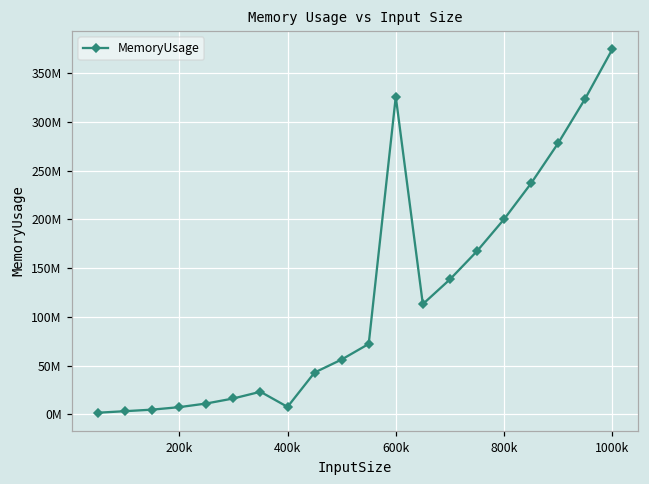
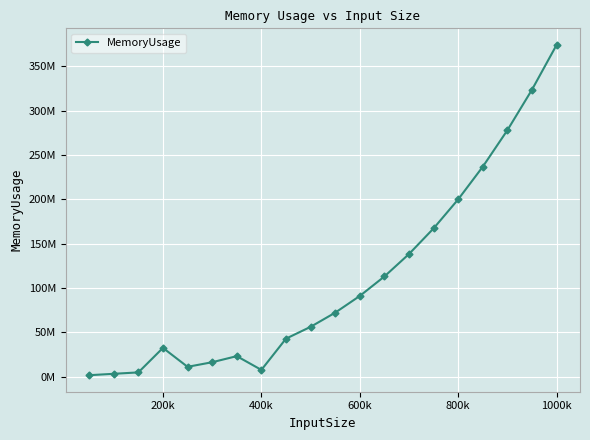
200k: 10000000 -> 30000000
600k: 330000000 -> 90000000
